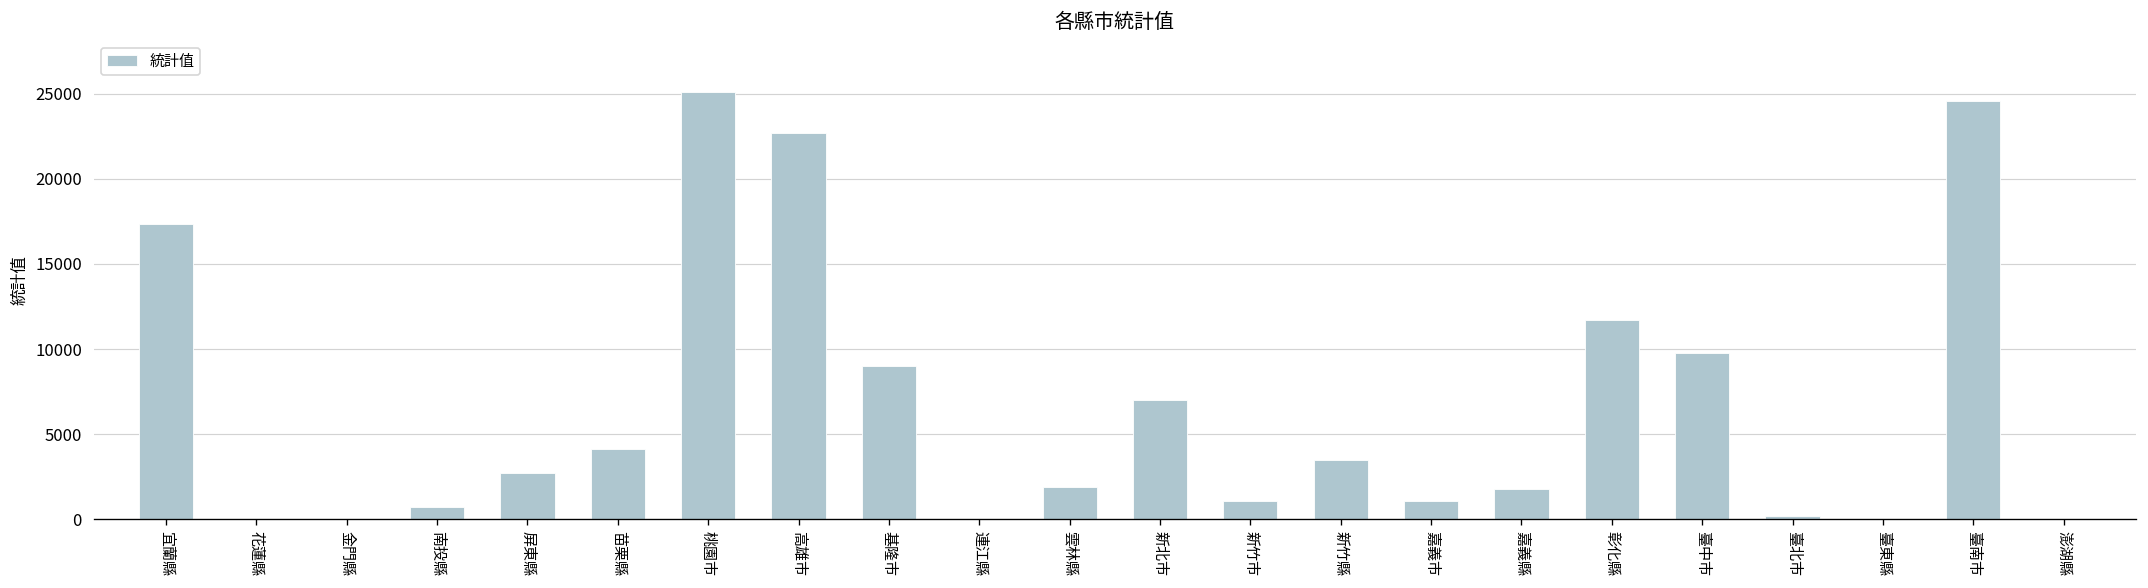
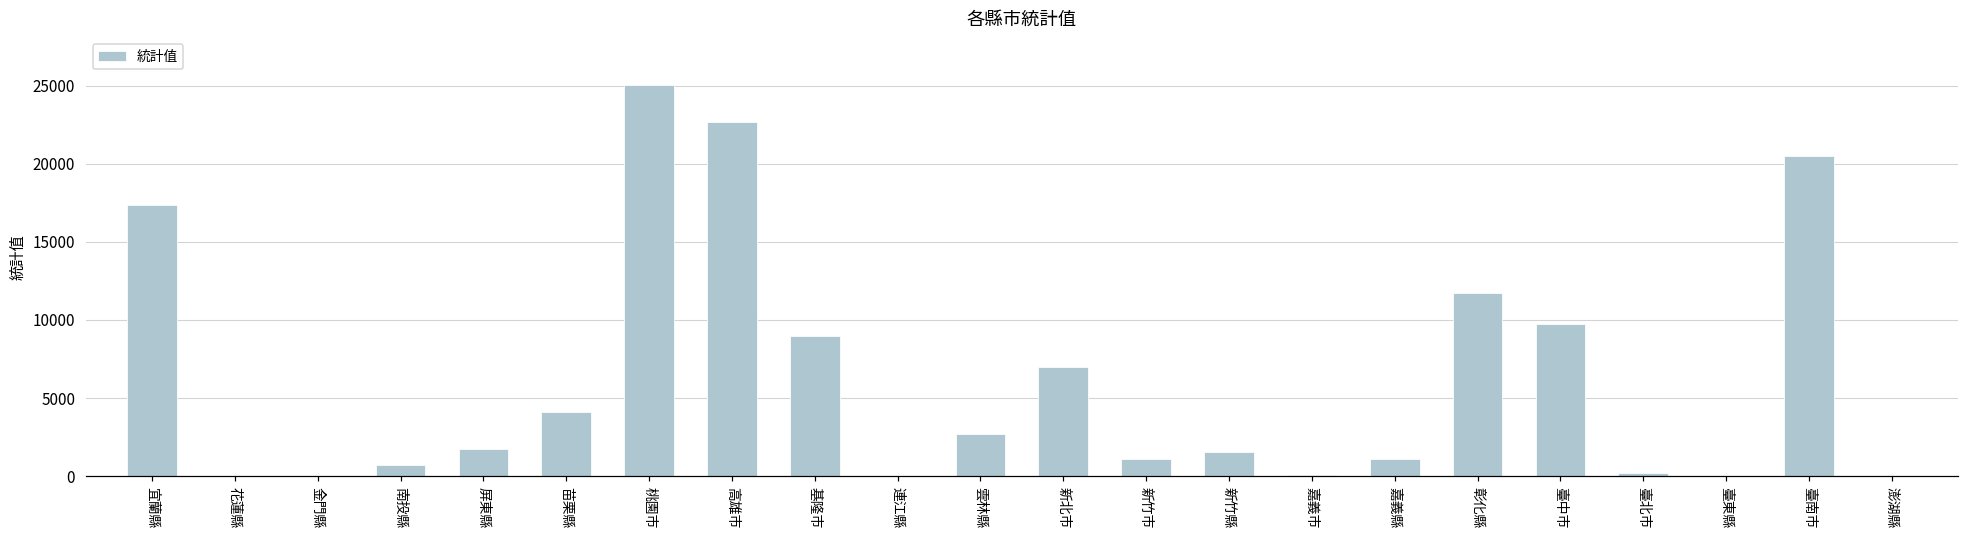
屏東縣: 2700 -> 1800
雲林縣: 1900 -> 2700
新竹縣: 3500 -> 1500
嘉義市: 1100 -> 100
嘉義縣: 1800 -> 1100
臺南市: 24600 -> 20500
